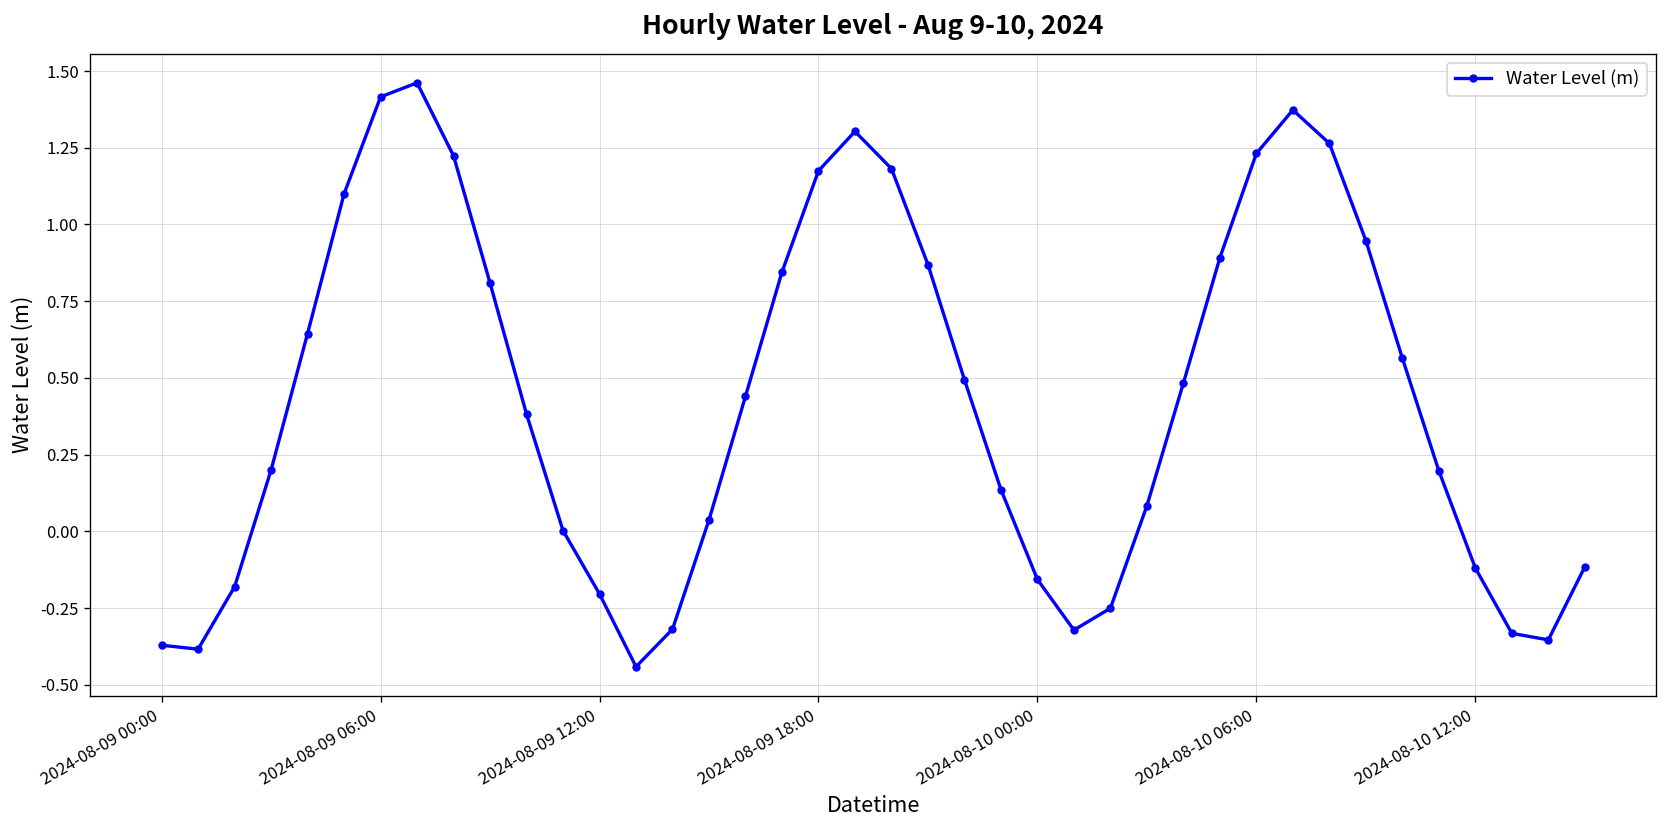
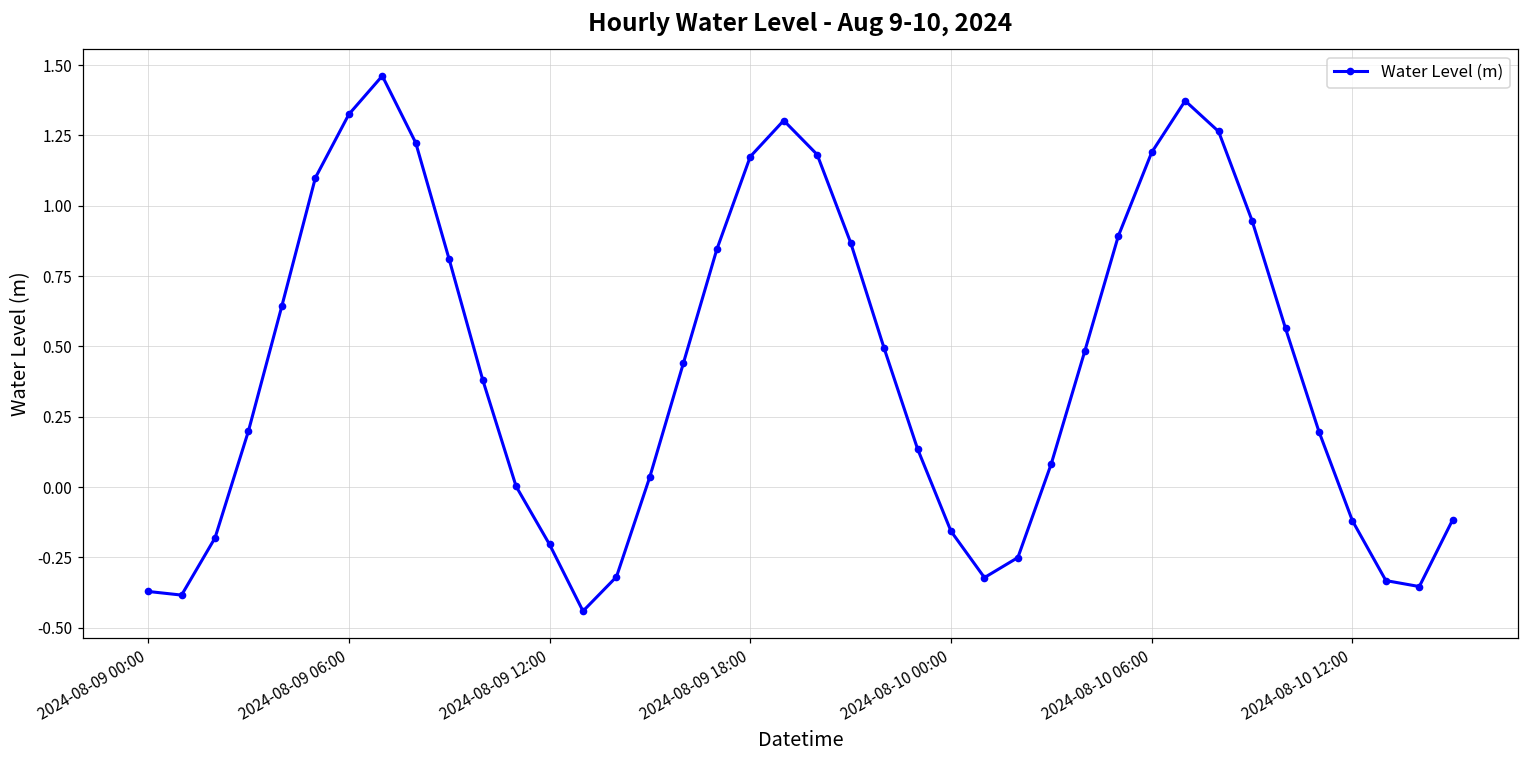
2024-08-09 06:00: 1.42 -> 1.32
2024-08-10 06:00: 1.23 -> 1.19
